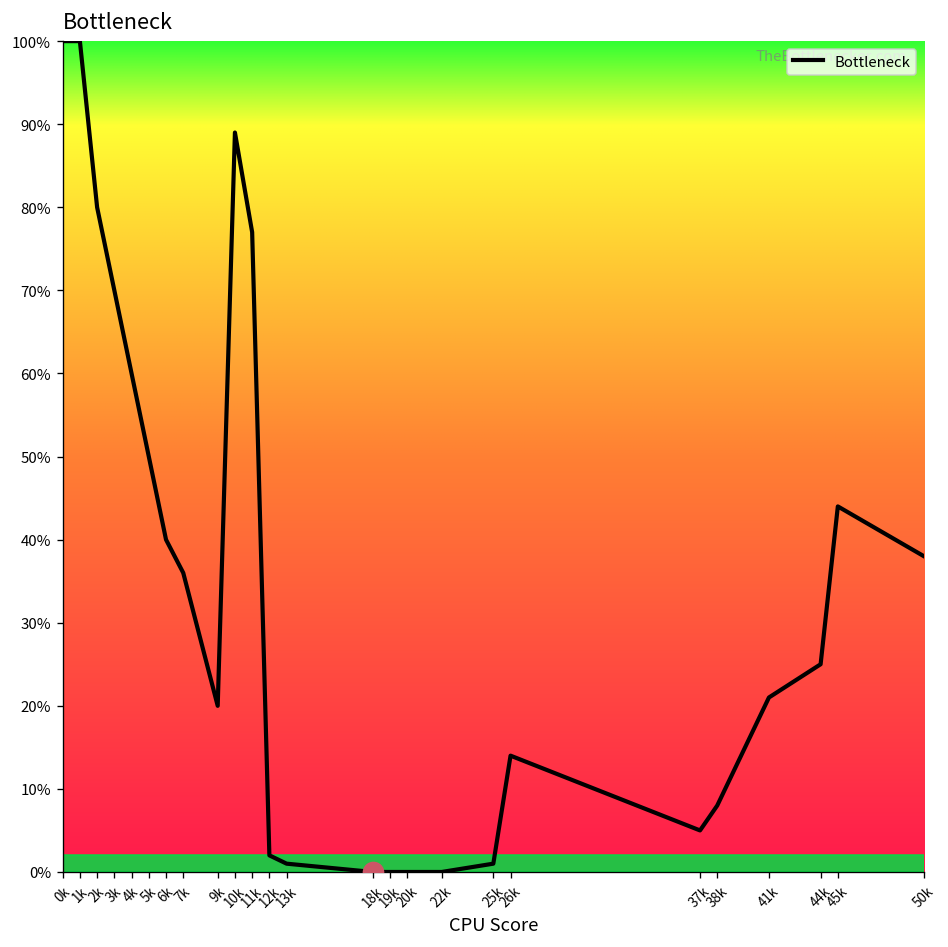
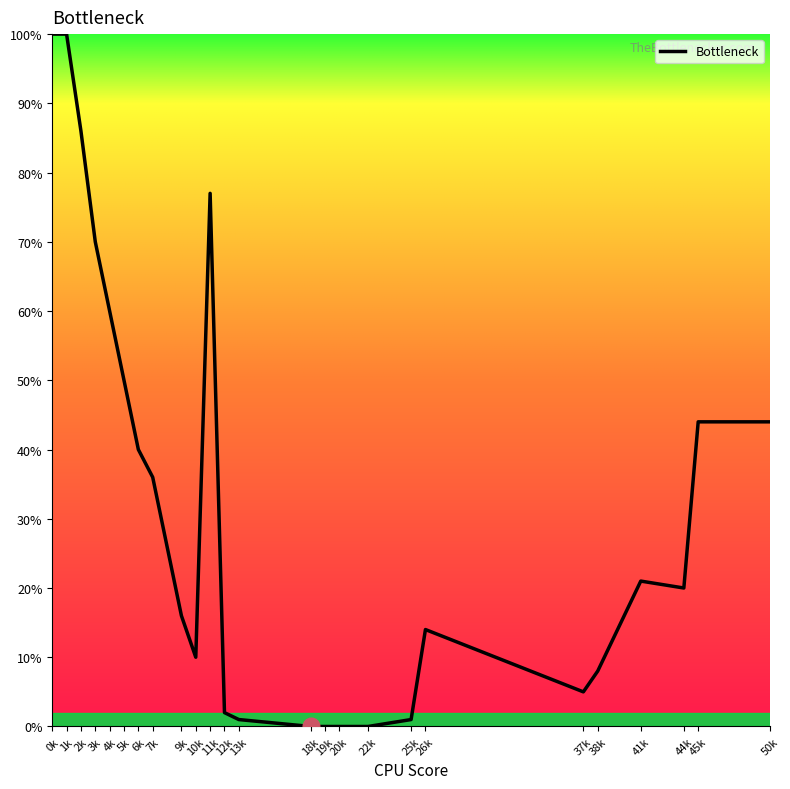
Bottleneck, 2k: 80% -> 86%
Bottleneck, 9k: 20% -> 16%
Bottleneck, 10k: 89% -> 10%
Bottleneck, 44k: 25% -> 20%
Bottleneck, 50k: 38% -> 44%
